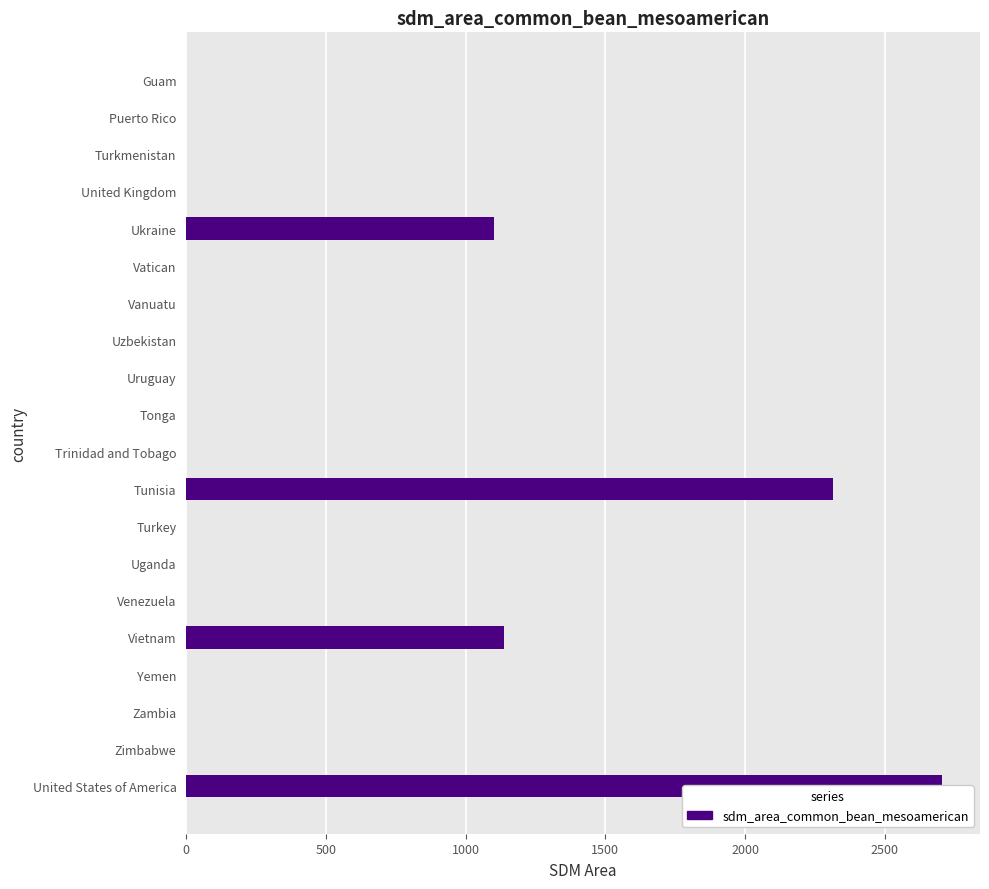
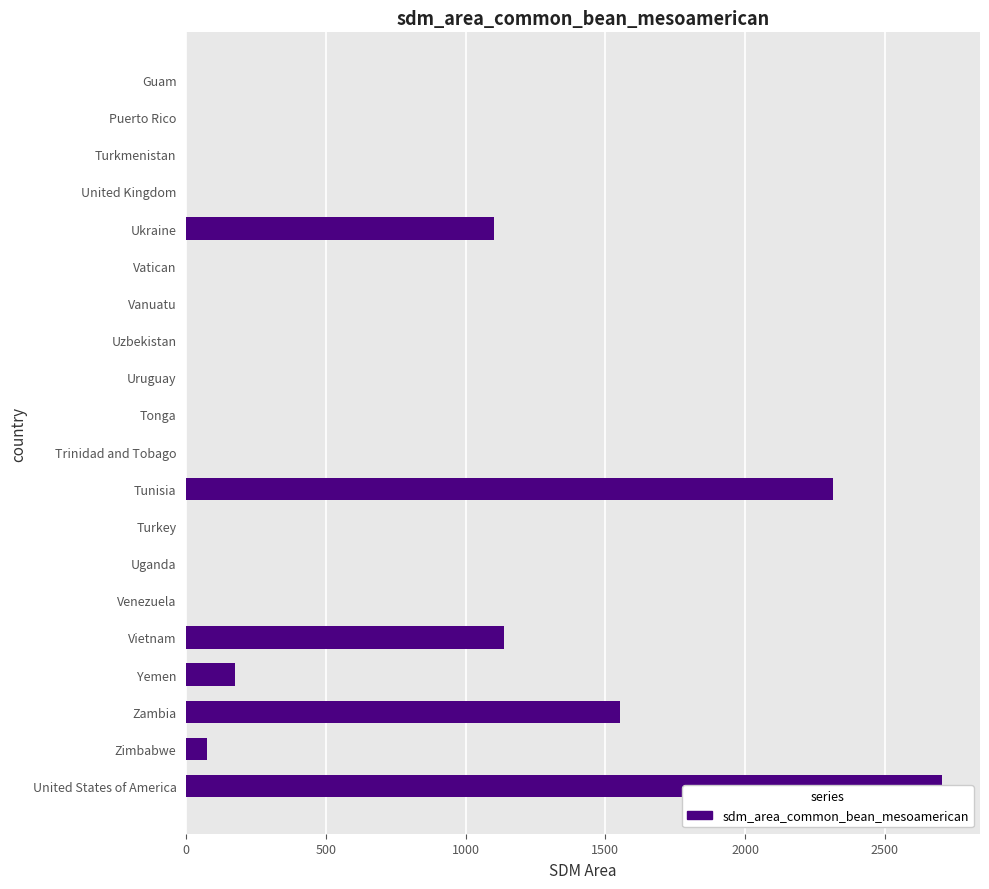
Yemen: 0 -> 180
Zambia: 0 -> 1550
Zimbabwe: 0 -> 80
